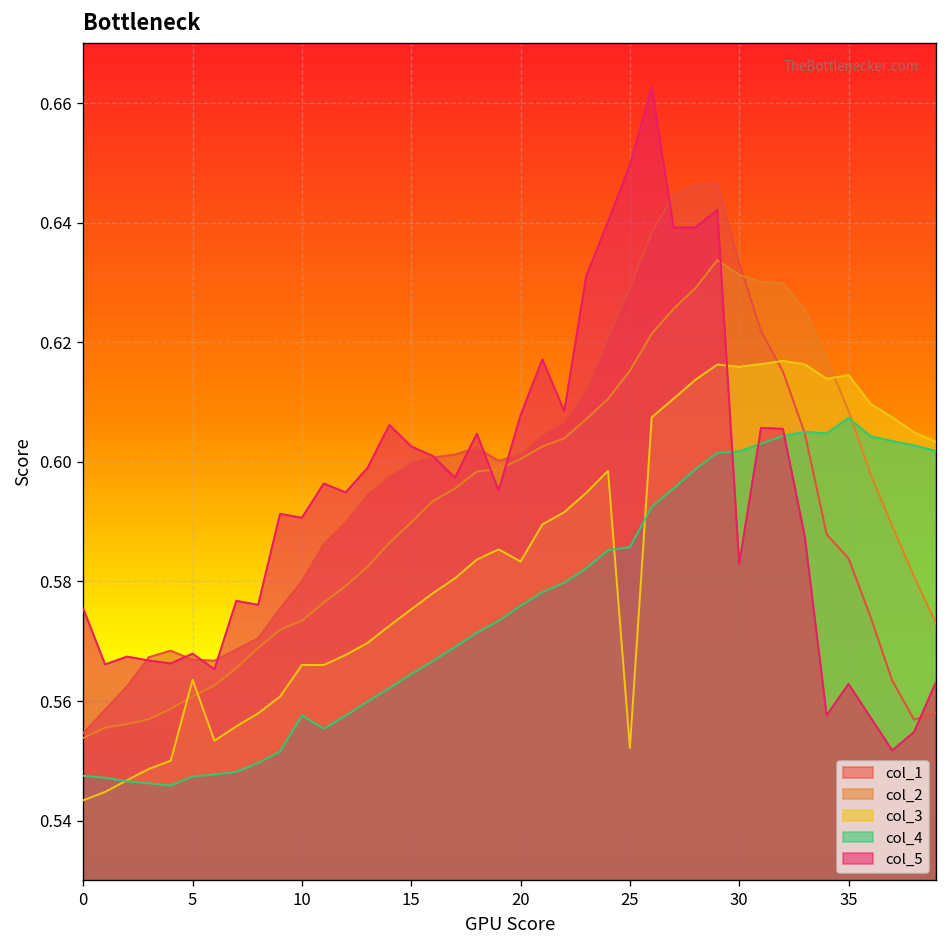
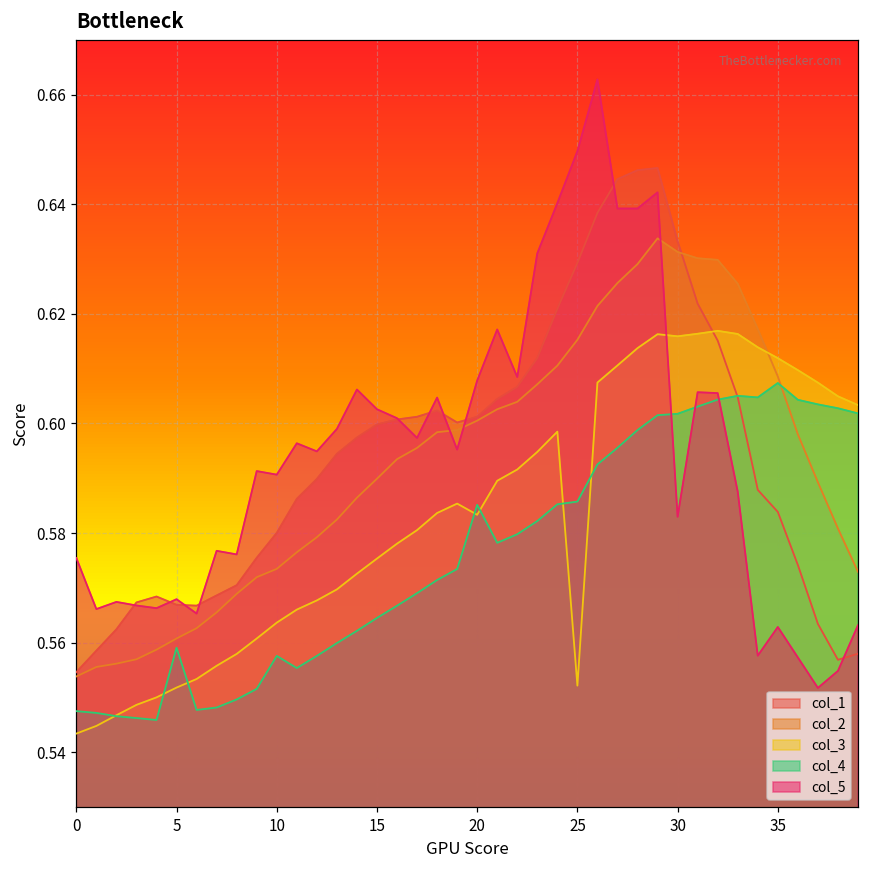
col_3, 5: 0.564 -> 0.552
col_4, 5: 0.547 -> 0.559
col_3, 10: 0.566 -> 0.564
col_4, 20: 0.576 -> 0.585
col_3, 35: 0.615 -> 0.612
